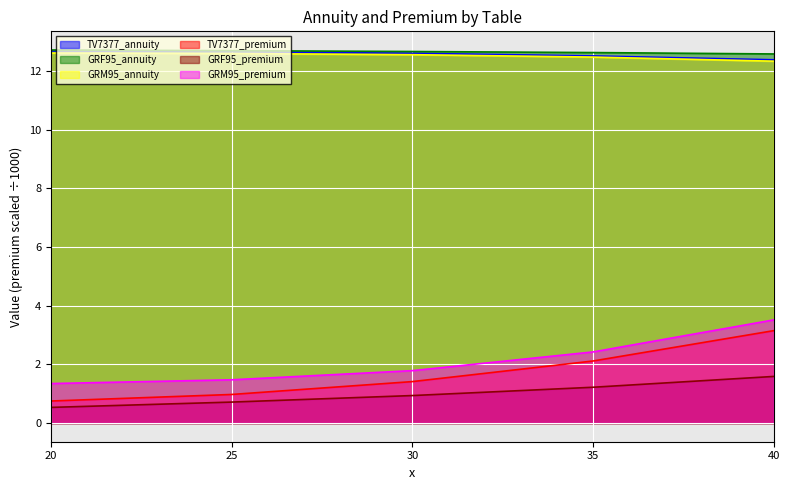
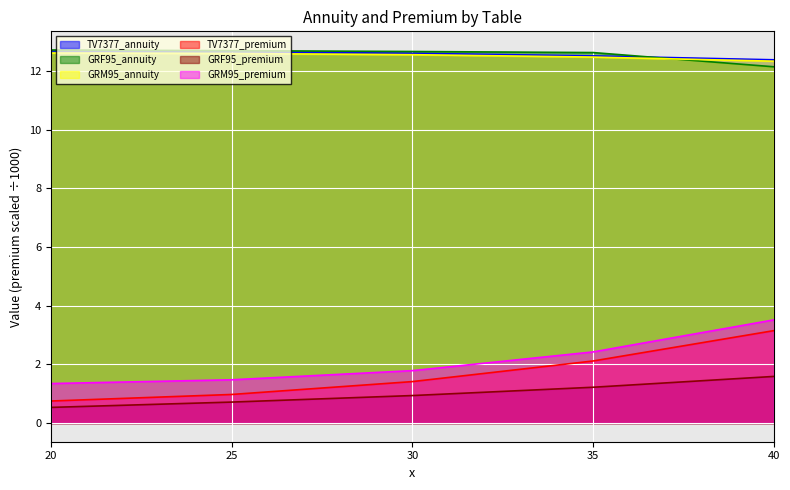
GRF95_annuity, 40: 12.6 -> 12.1
